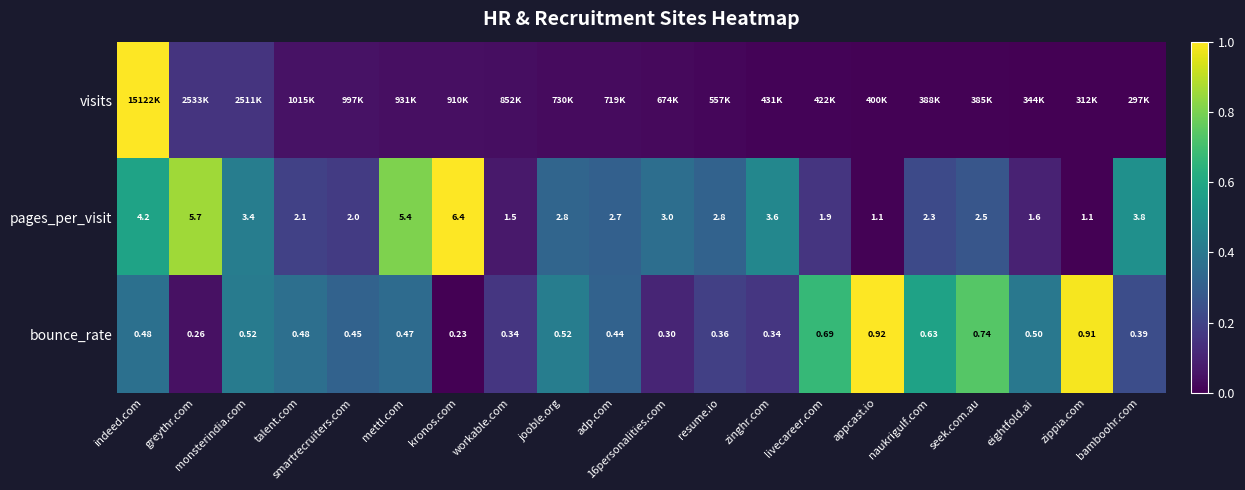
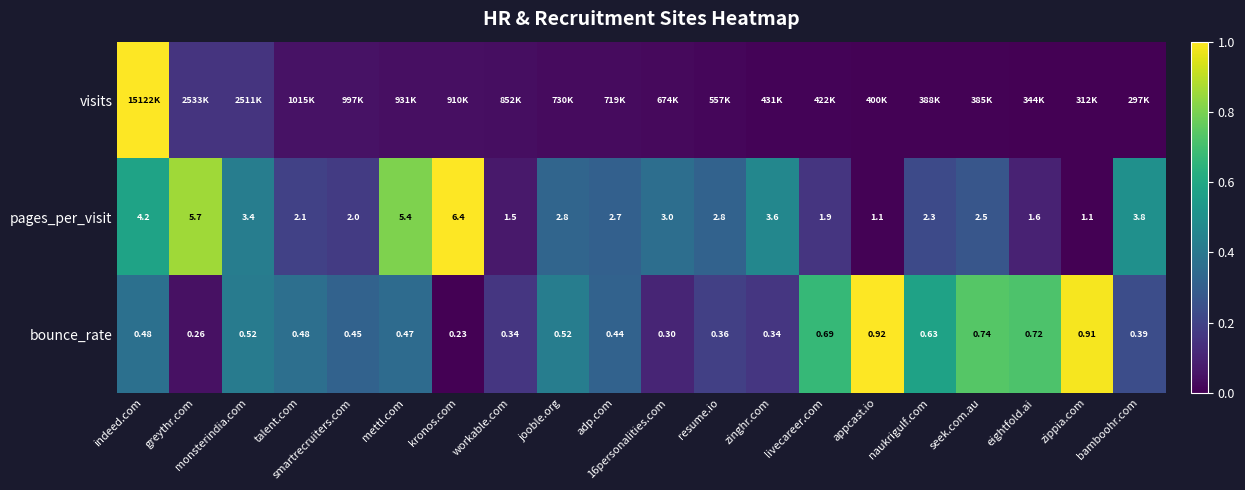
bounce_rate, eightfold.ai: 0.50 -> 0.72
